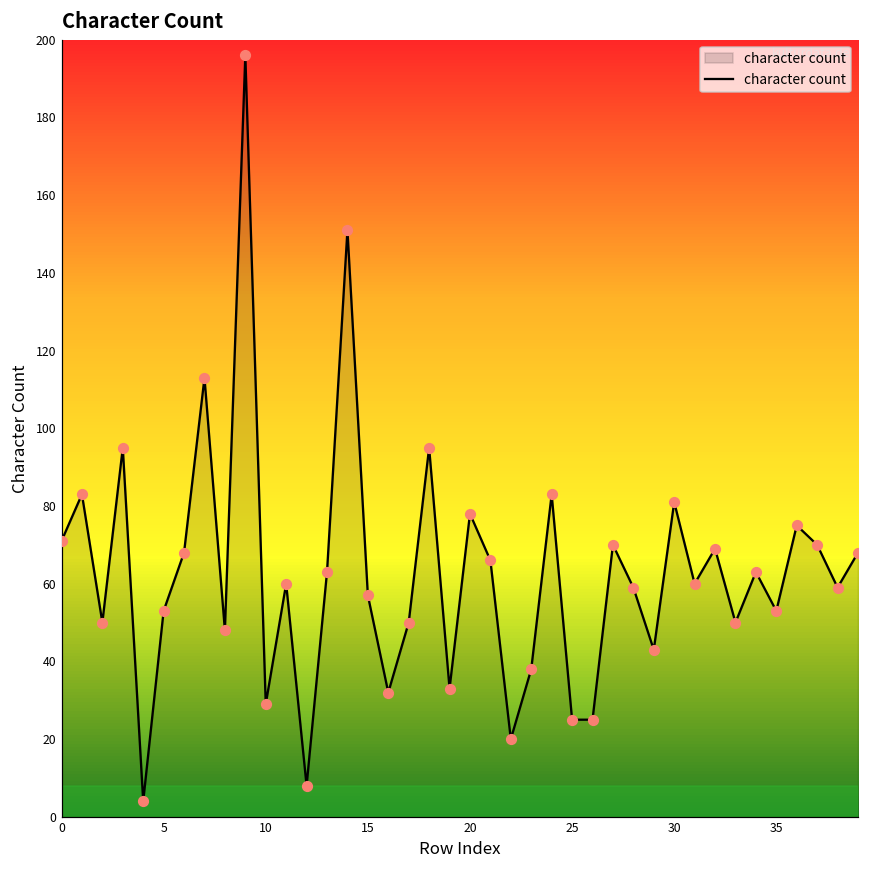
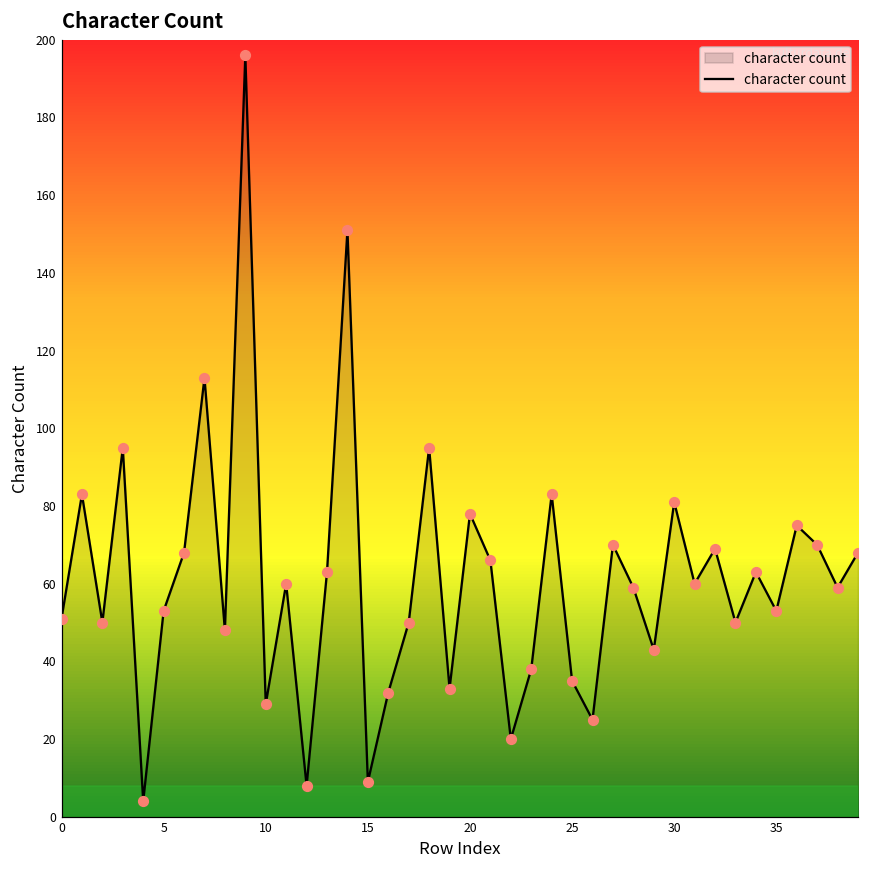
0: 71 -> 51
15: 57 -> 9
25: 25 -> 35
